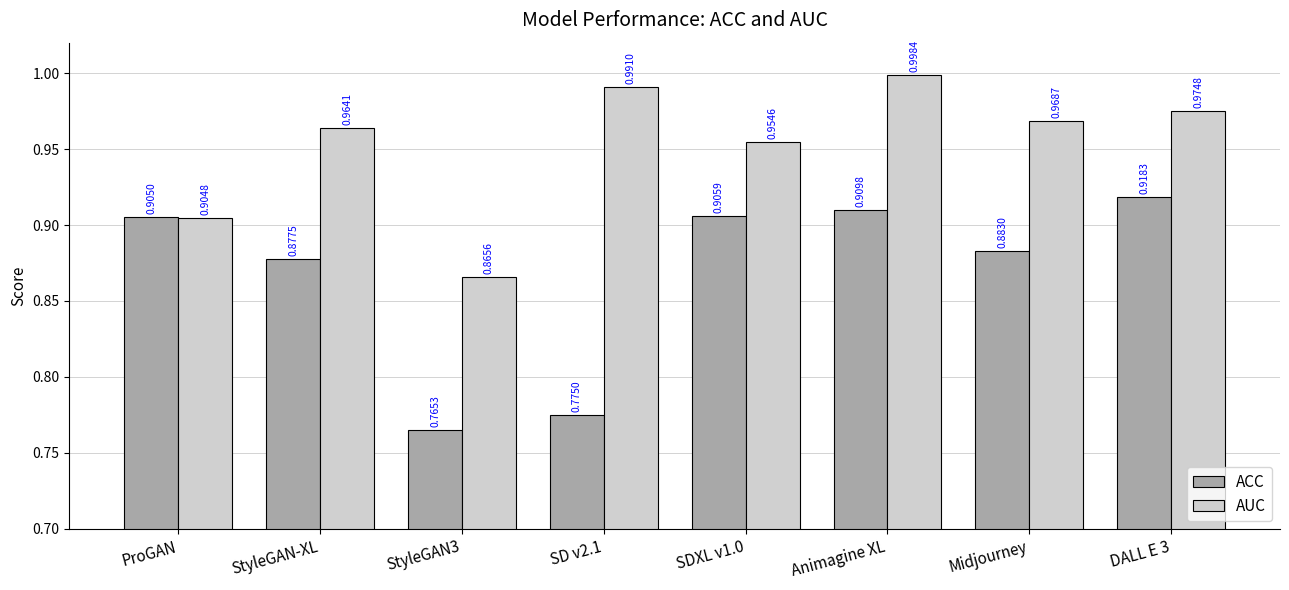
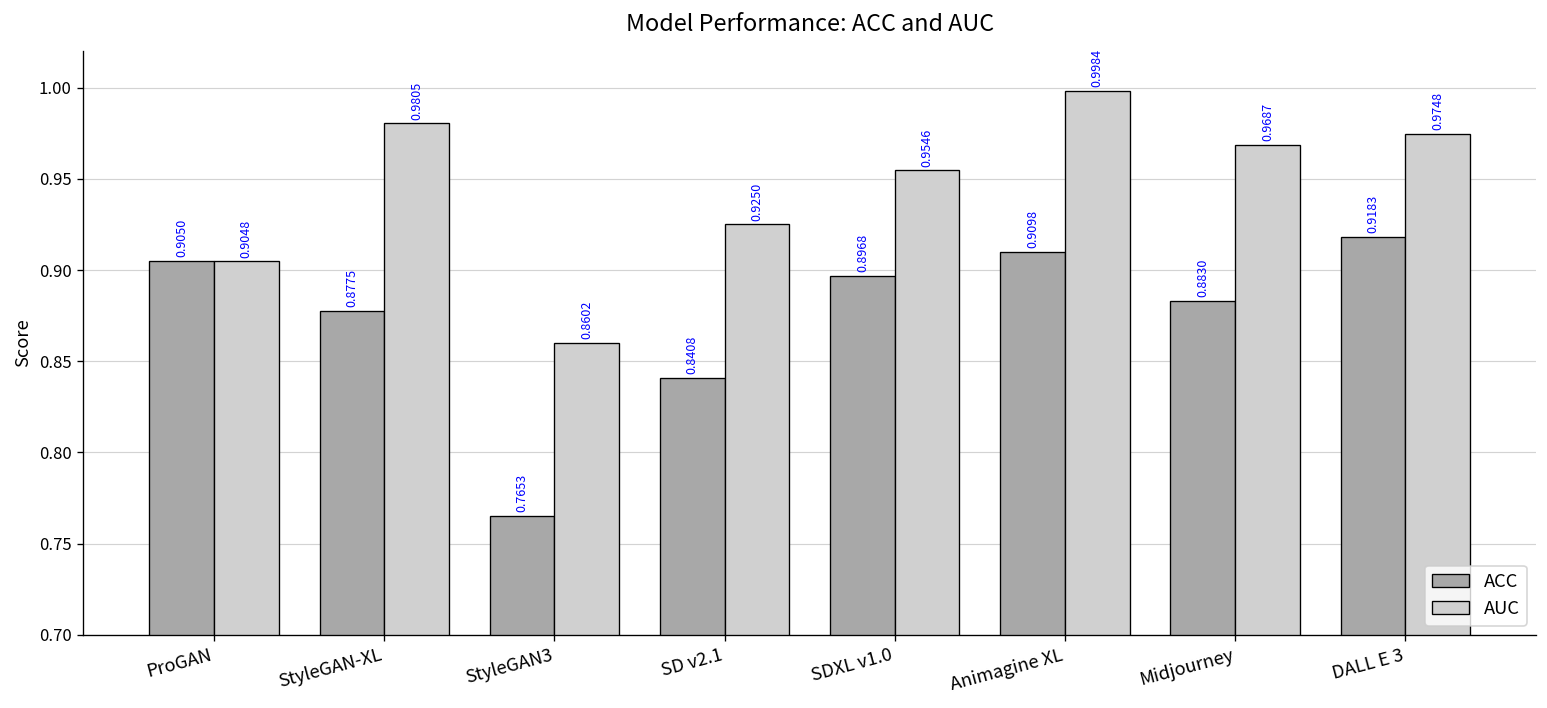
AUC, StyleGAN-XL: 0.9641 -> 0.9805
AUC, StyleGAN3: 0.8656 -> 0.8602
ACC, SD v2.1: 0.7750 -> 0.8408
AUC, SD v2.1: 0.9910 -> 0.9250
ACC, SDXL v1.0: 0.9059 -> 0.8968
